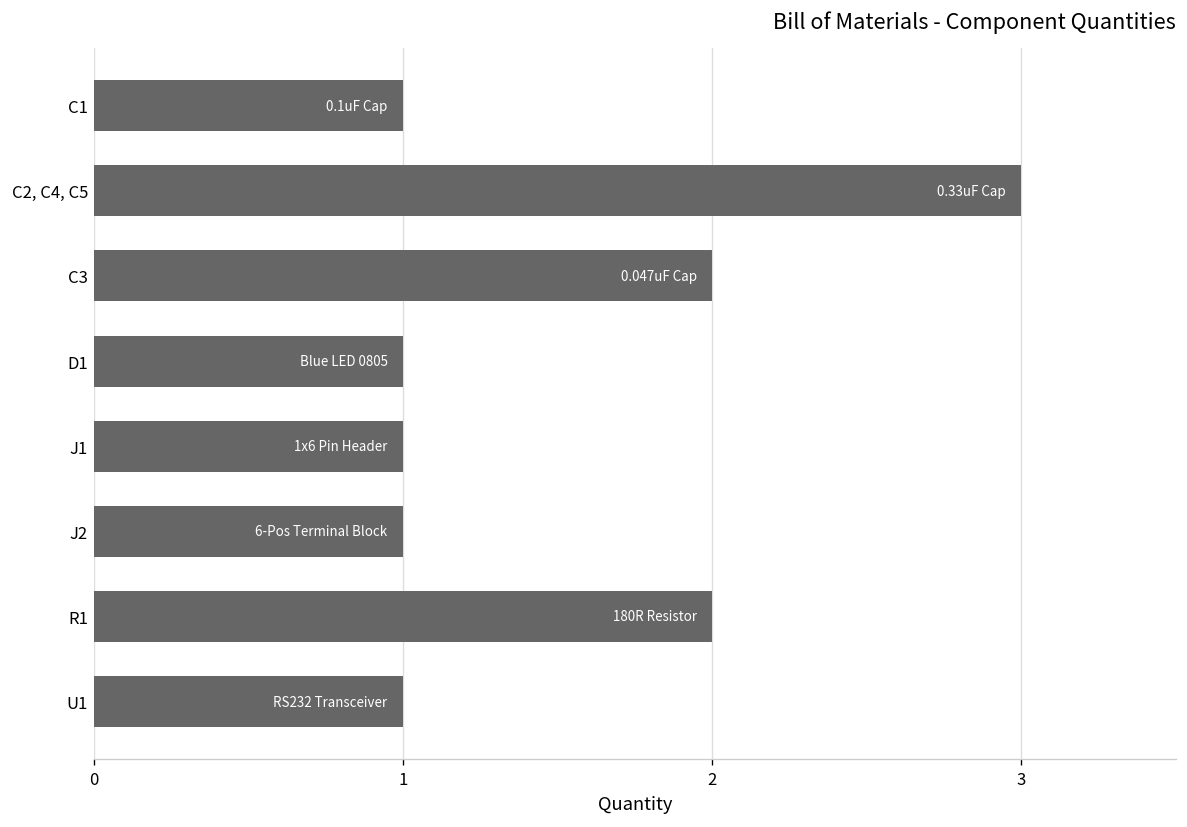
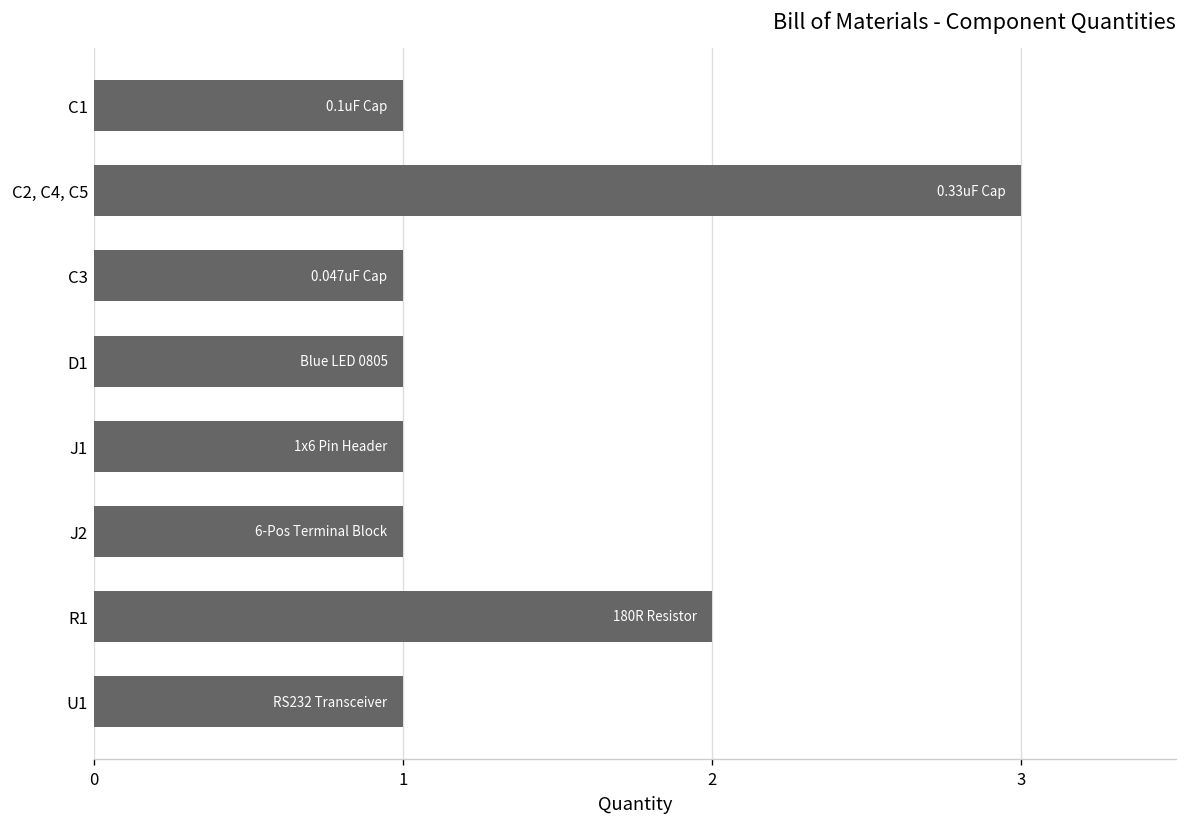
C3: 2 -> 1
